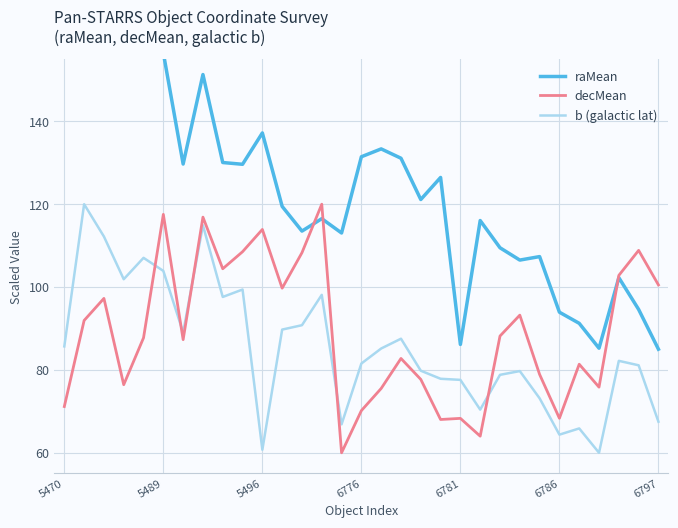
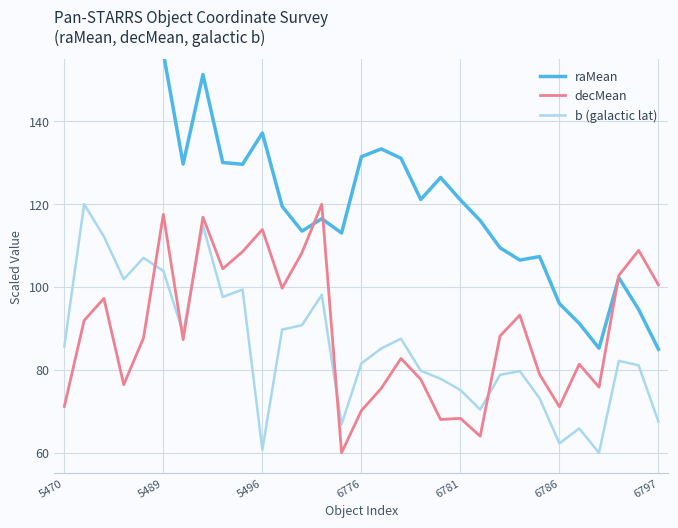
raMean, 6781: 86 -> 121
b (galactic lat), 6781: 78 -> 75
raMean, 6786: 94 -> 96
decMean, 6786: 68 -> 71
b (galactic lat), 6786: 64 -> 62
